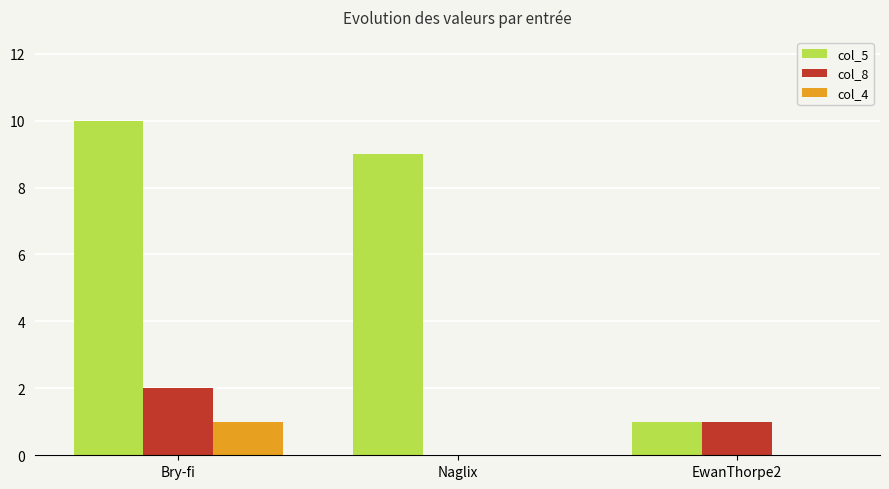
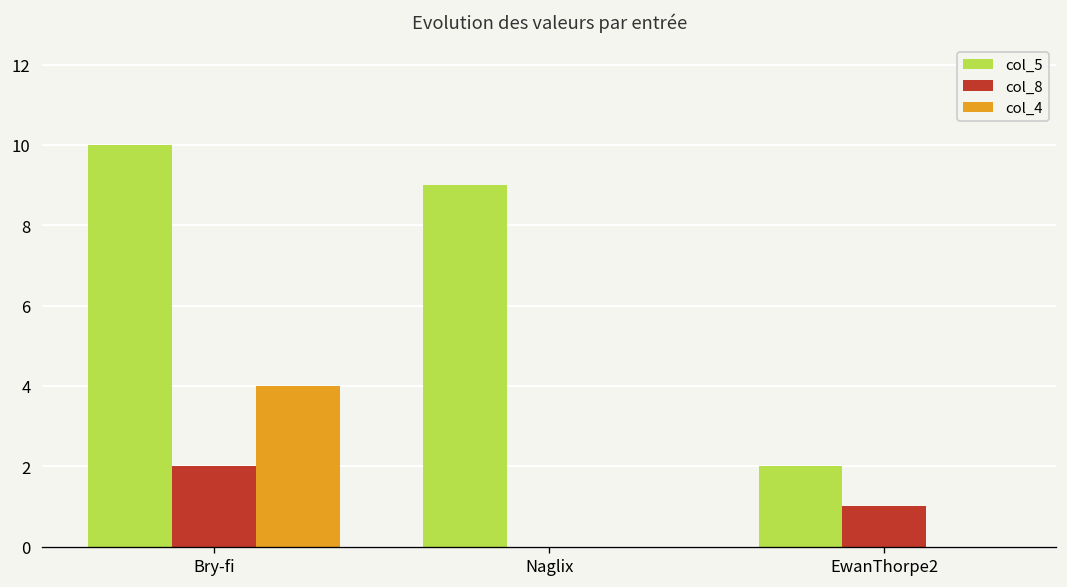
col_4, Bry-fi: 1 -> 4
col_5, EwanThorpe2: 1 -> 2
